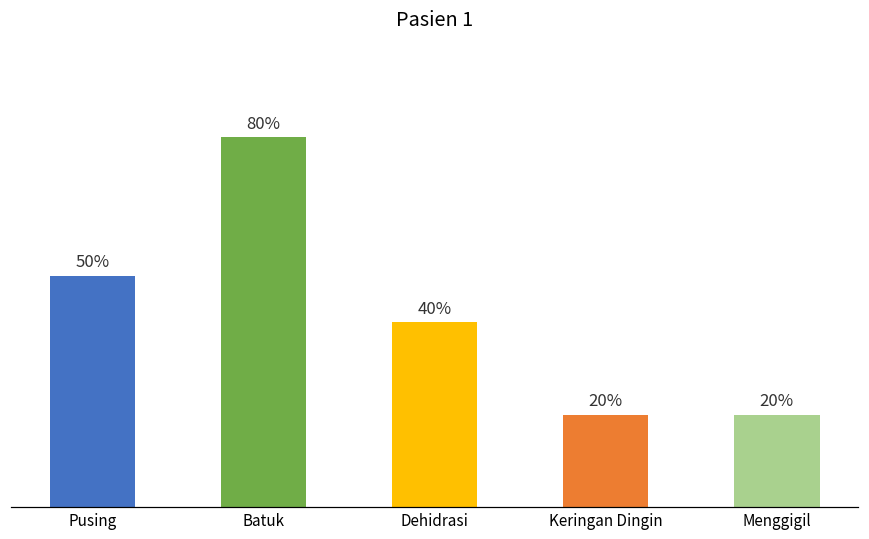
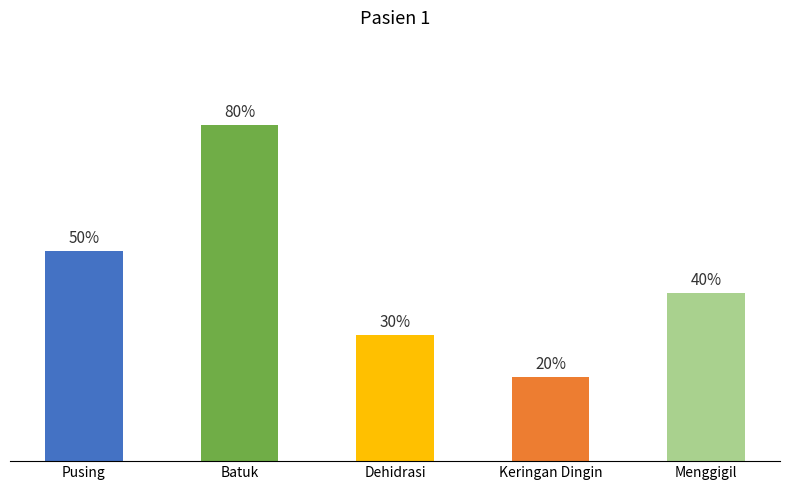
Dehidrasi: 40% -> 30%
Menggigil: 20% -> 40%
